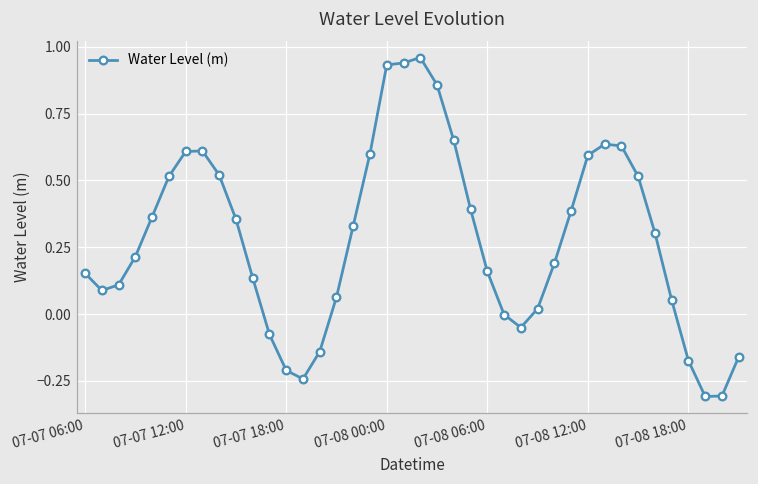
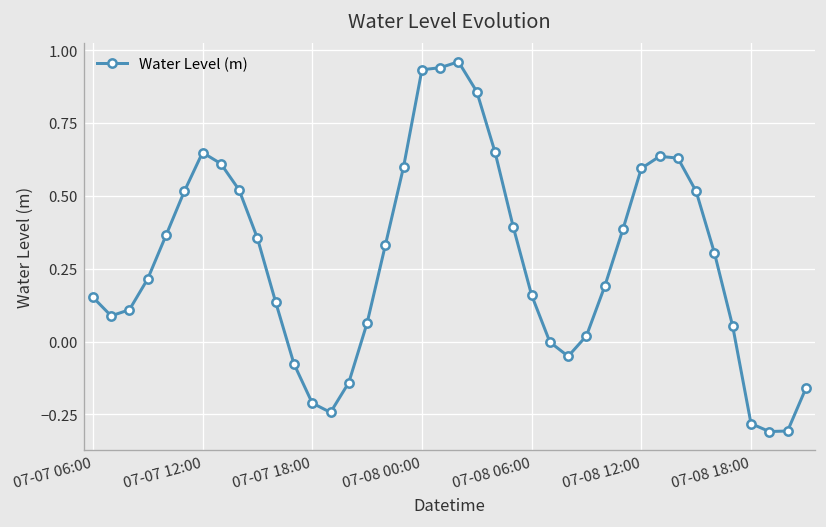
07-07 12:00: 0.61 -> 0.65
07-08 18:00: -0.17 -> -0.28
